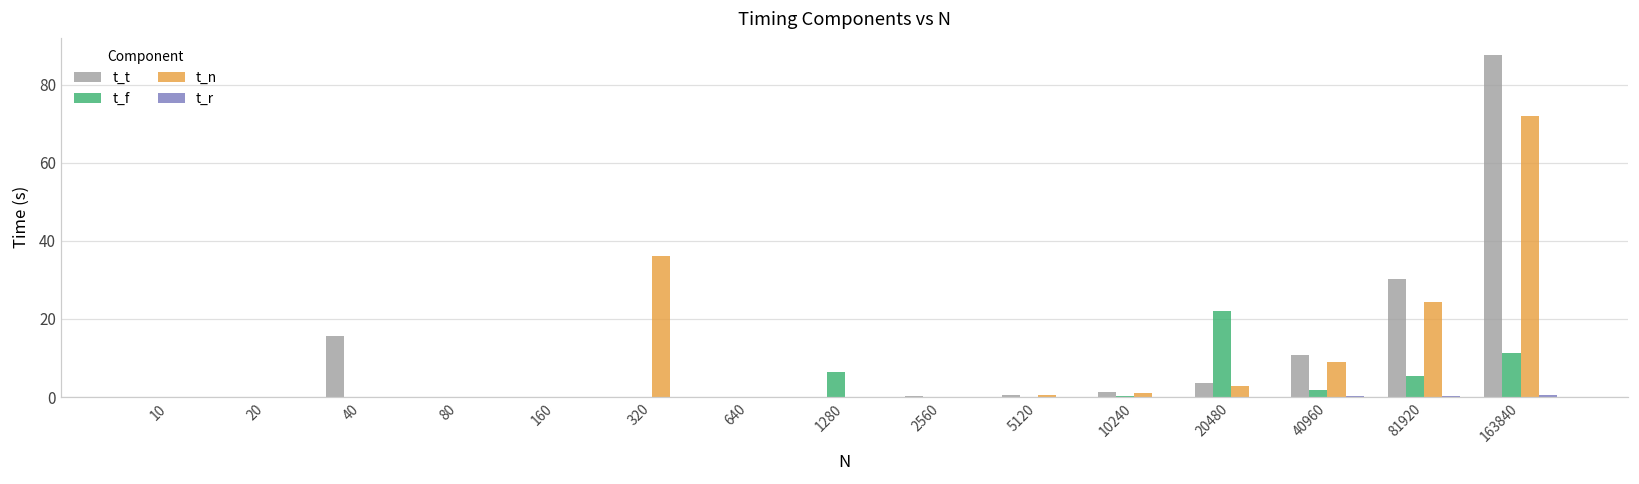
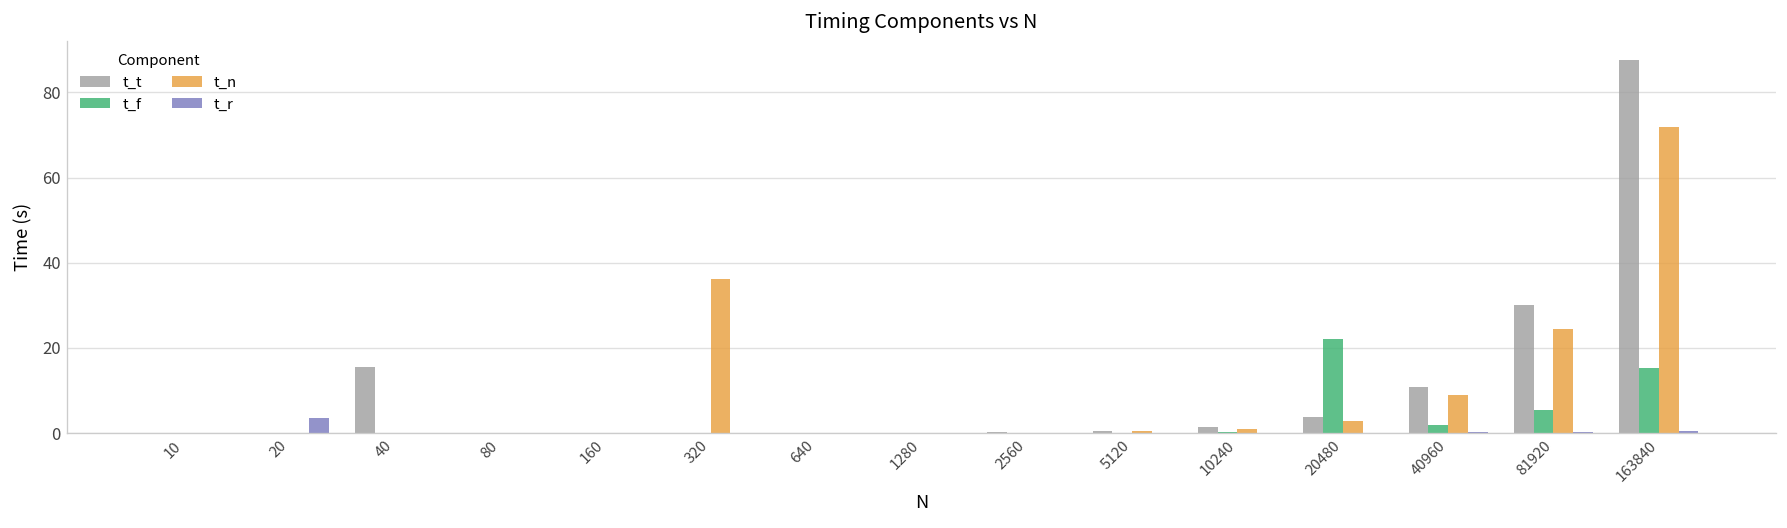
t_r, 20: 0 -> 4
t_f, 1280: 6 -> 0
t_f, 163840: 11 -> 15
